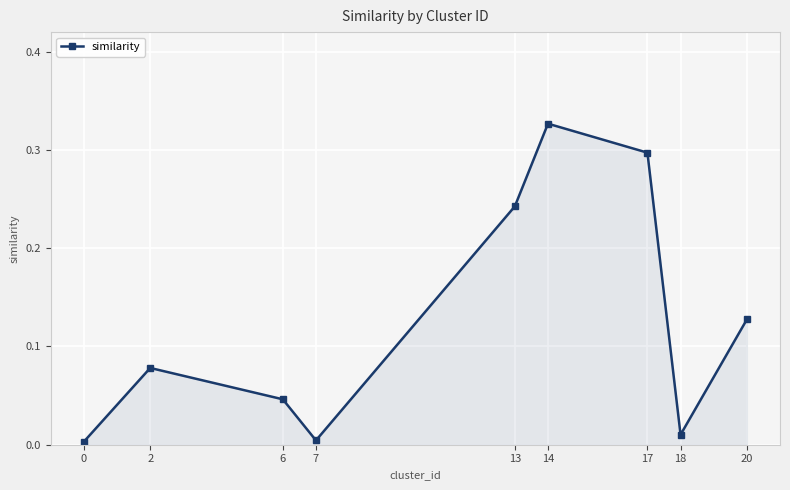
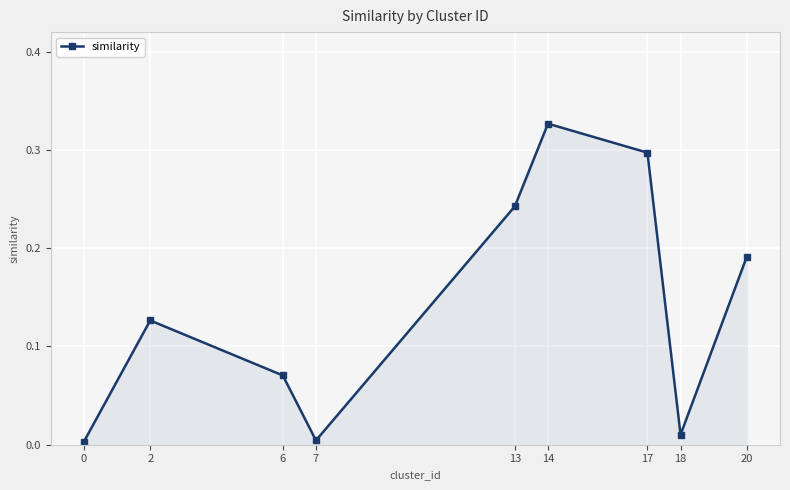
2: 0.08 -> 0.13
6: 0.05 -> 0.07
20: 0.13 -> 0.19
